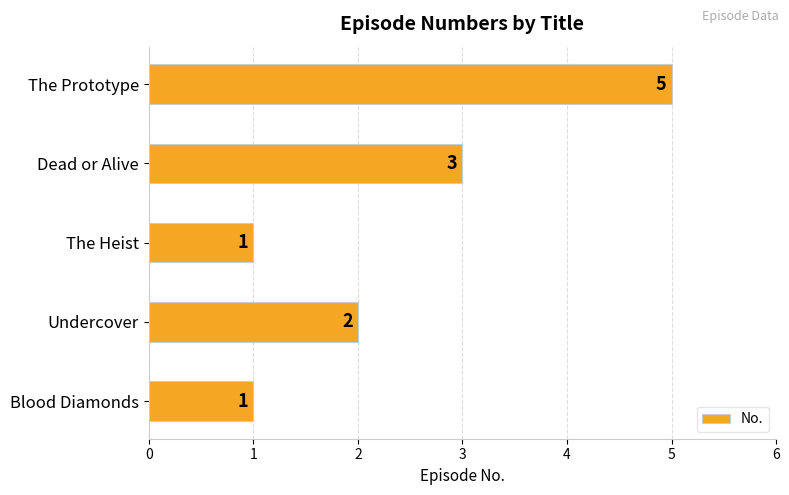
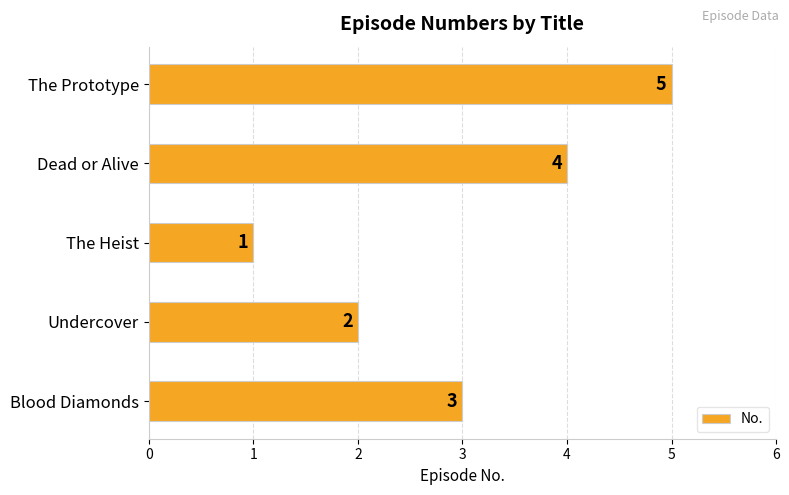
Dead or Alive: 3 -> 4
Blood Diamonds: 1 -> 3
